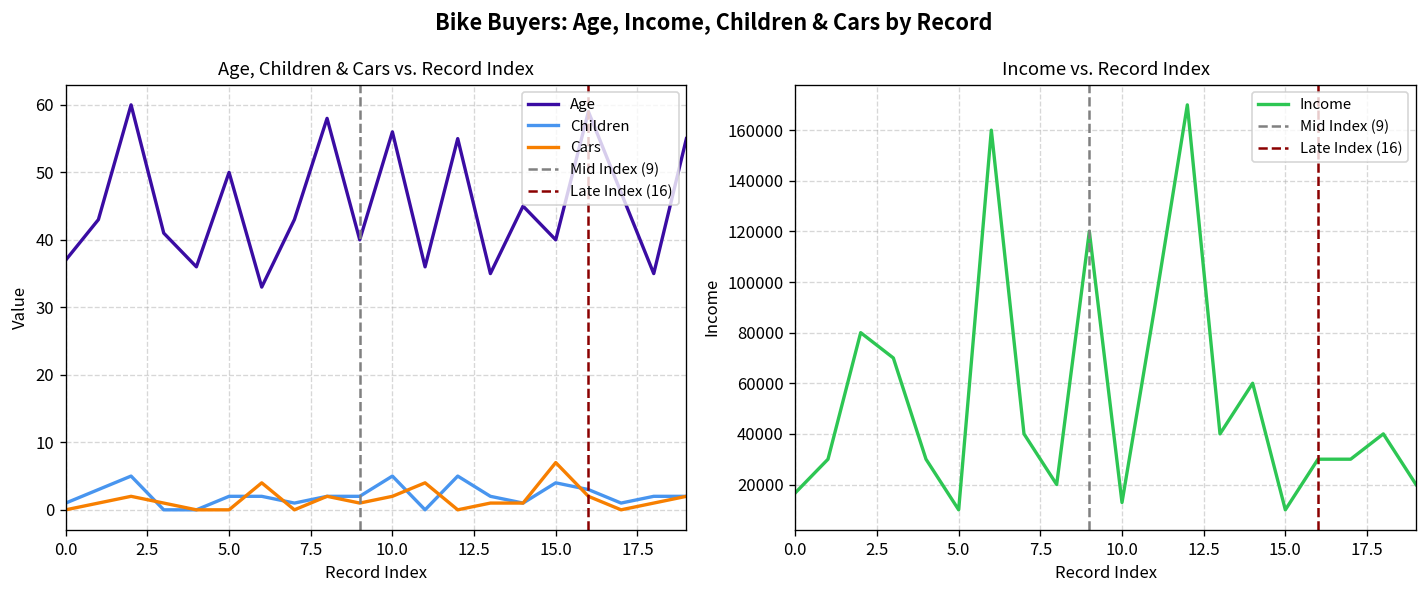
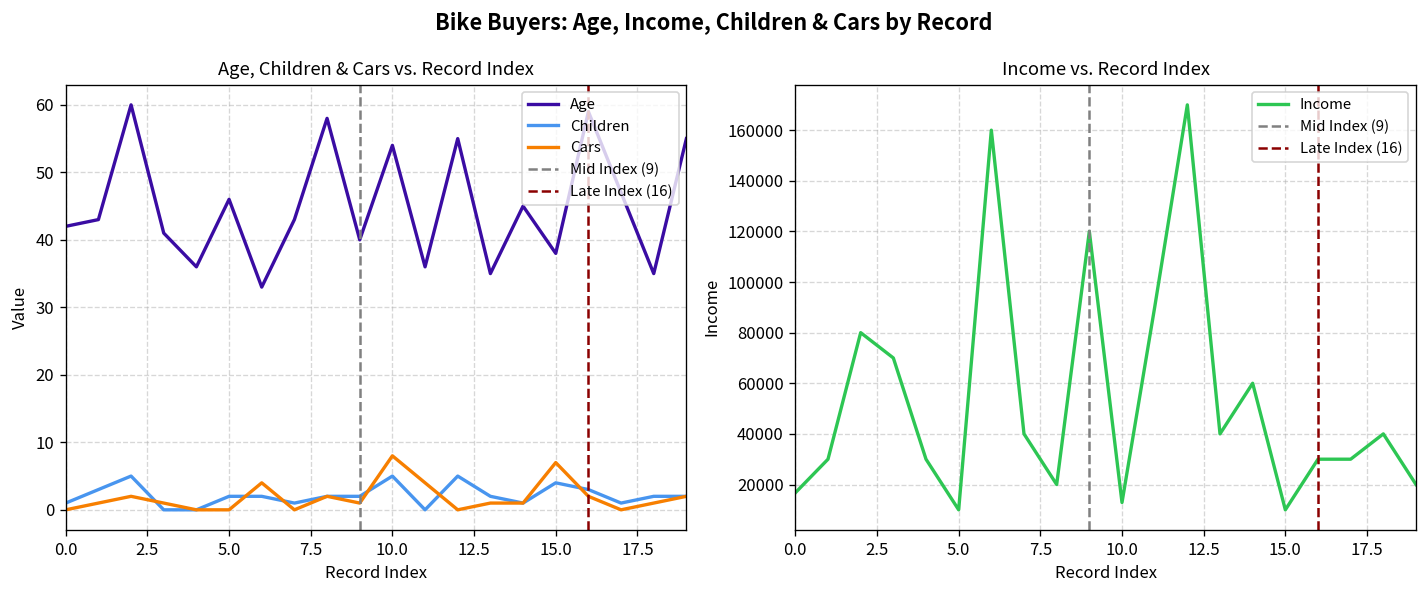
Age, Children & Cars vs. Record Index, Age, 0.0: 37 -> 42
Age, Children & Cars vs. Record Index, Age, 5.0: 50 -> 46
Age, Children & Cars vs. Record Index, Age, 10.0: 56 -> 54
Age, Children & Cars vs. Record Index, Cars, 10.0: 2 -> 8
Age, Children & Cars vs. Record Index, Age, 15.0: 40 -> 38
